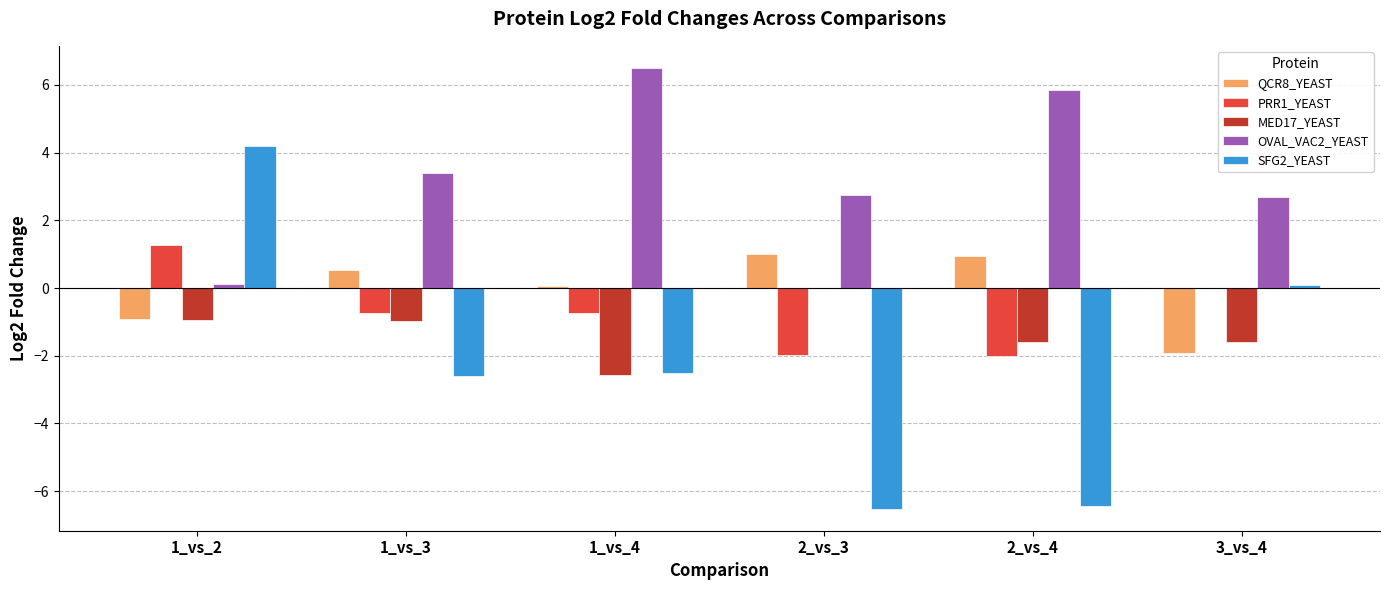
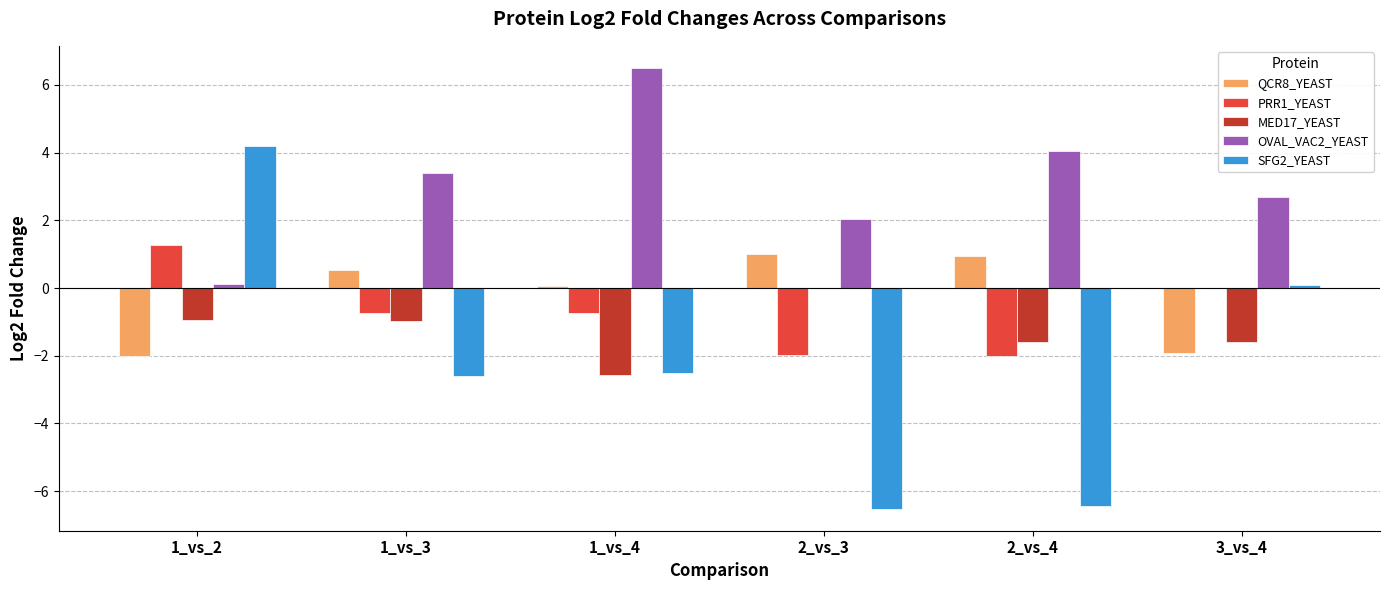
QCR8_YEAST, 1_vs_2: -0.9 -> -2.0
OVAL_VAC2_YEAST, 2_vs_3: 2.7 -> 2.0
OVAL_VAC2_YEAST, 2_vs_4: 5.9 -> 4.0
